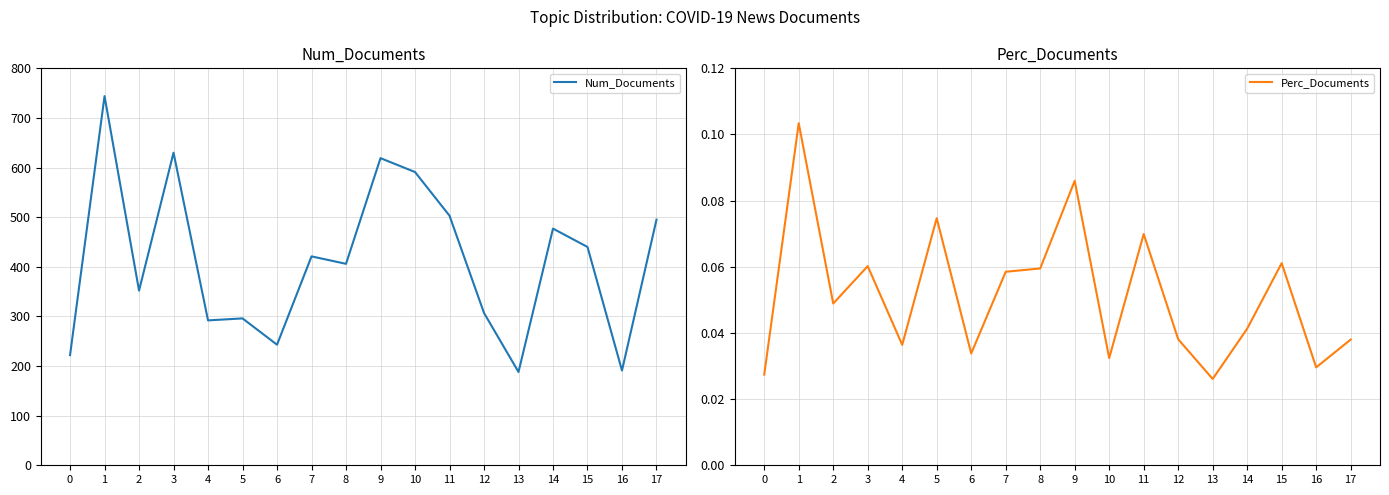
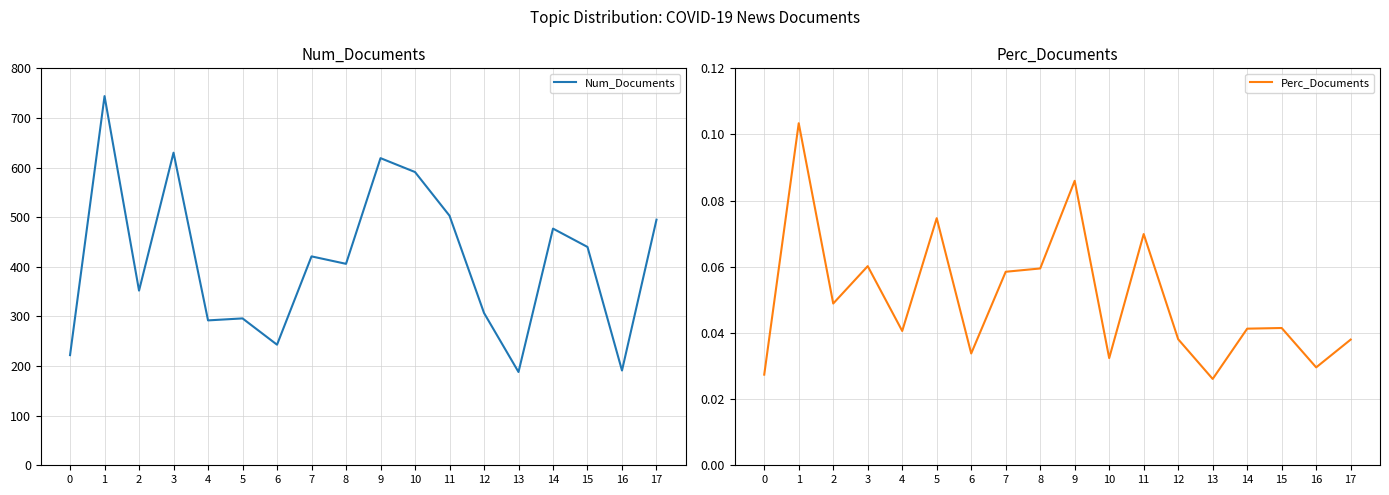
Perc_Documents, 4: 0.036 -> 0.041
Perc_Documents, 15: 0.061 -> 0.042
